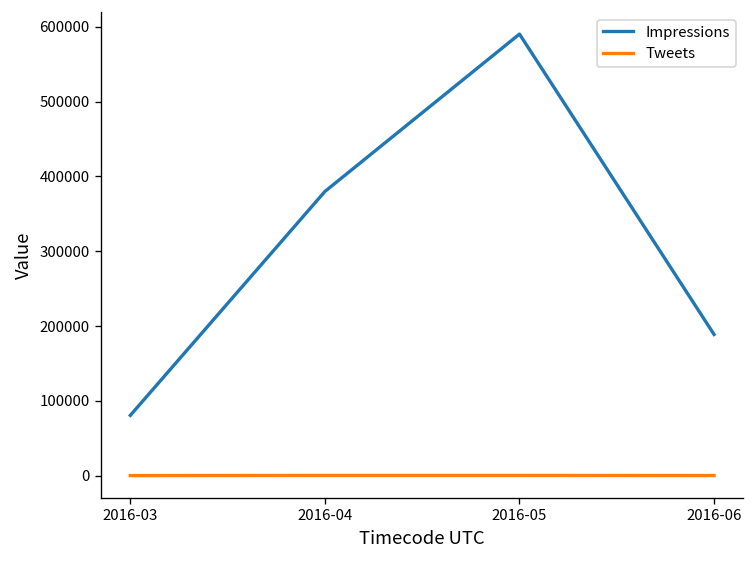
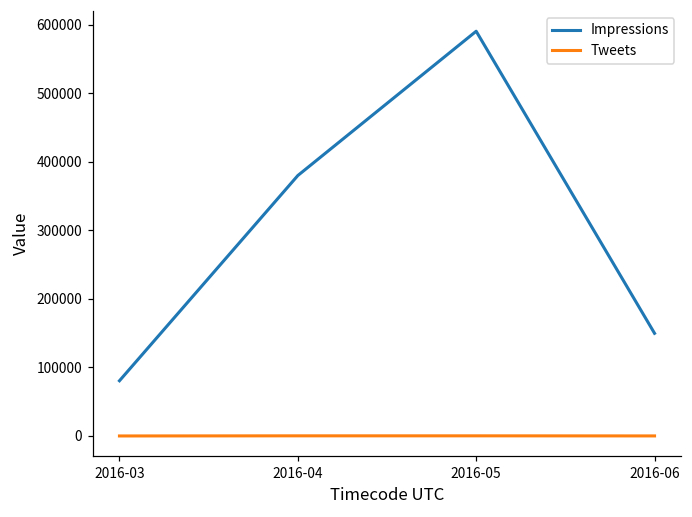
Impressions, 2016-06: 190000 -> 150000
